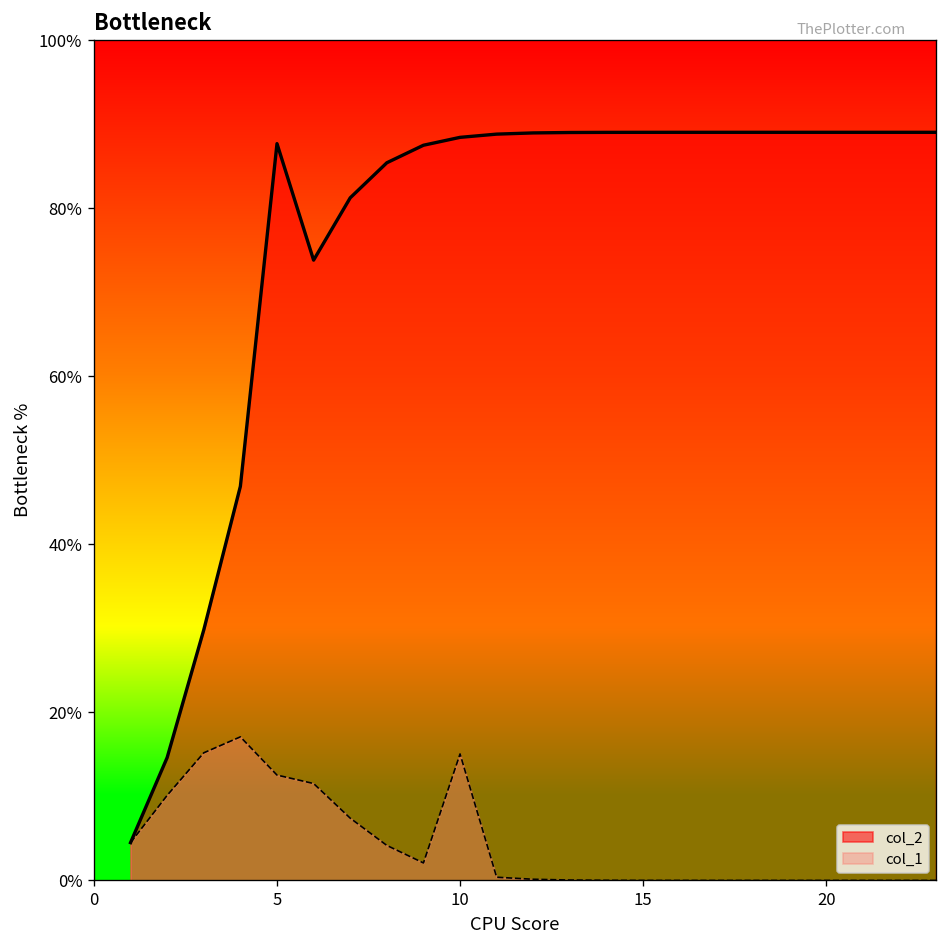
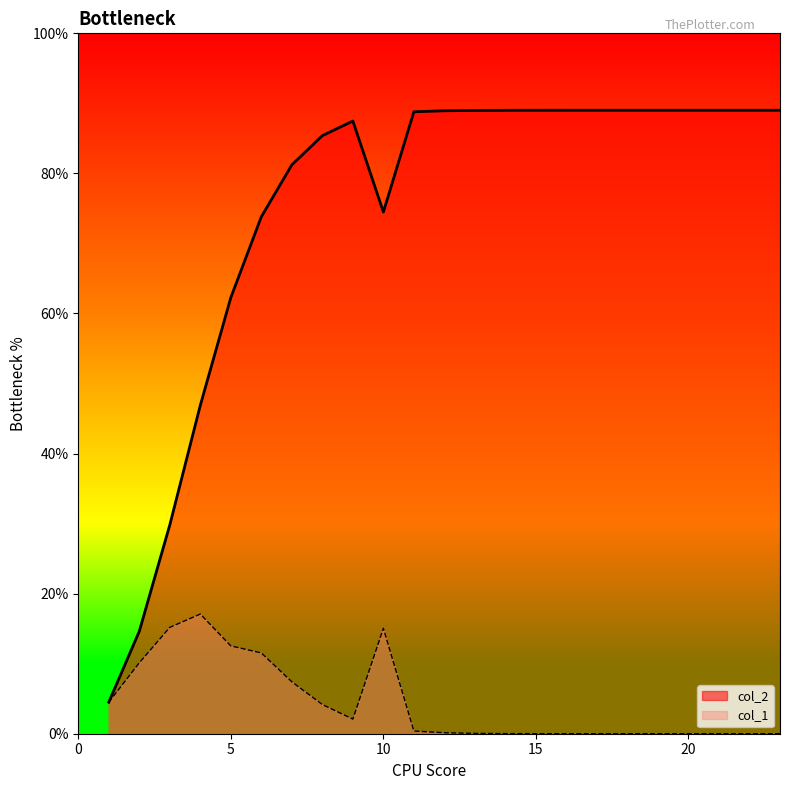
col_2, 5: 88% -> 62%
col_2, 10: 88% -> 74%
